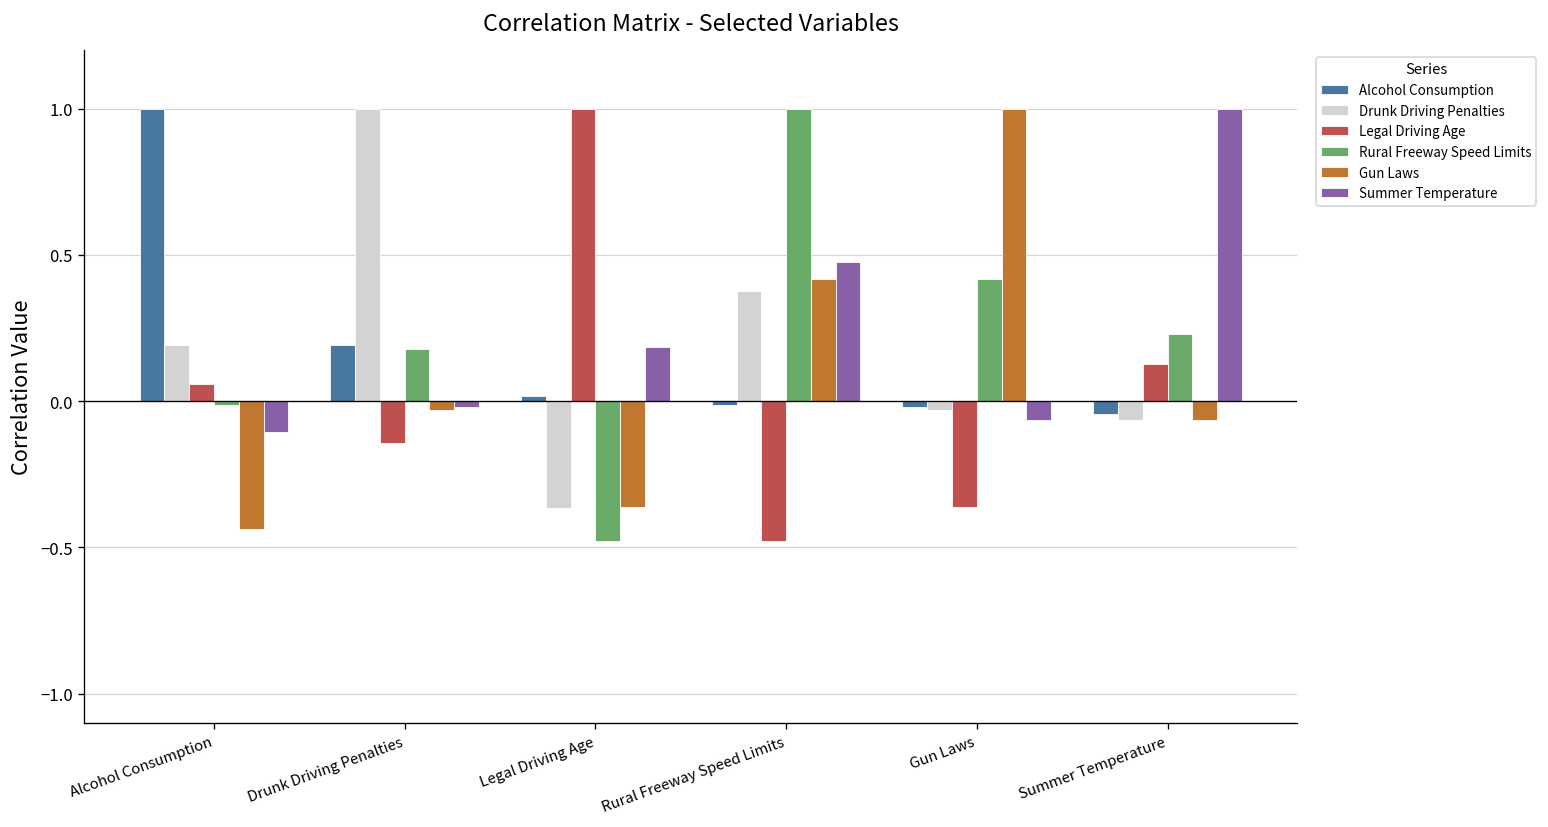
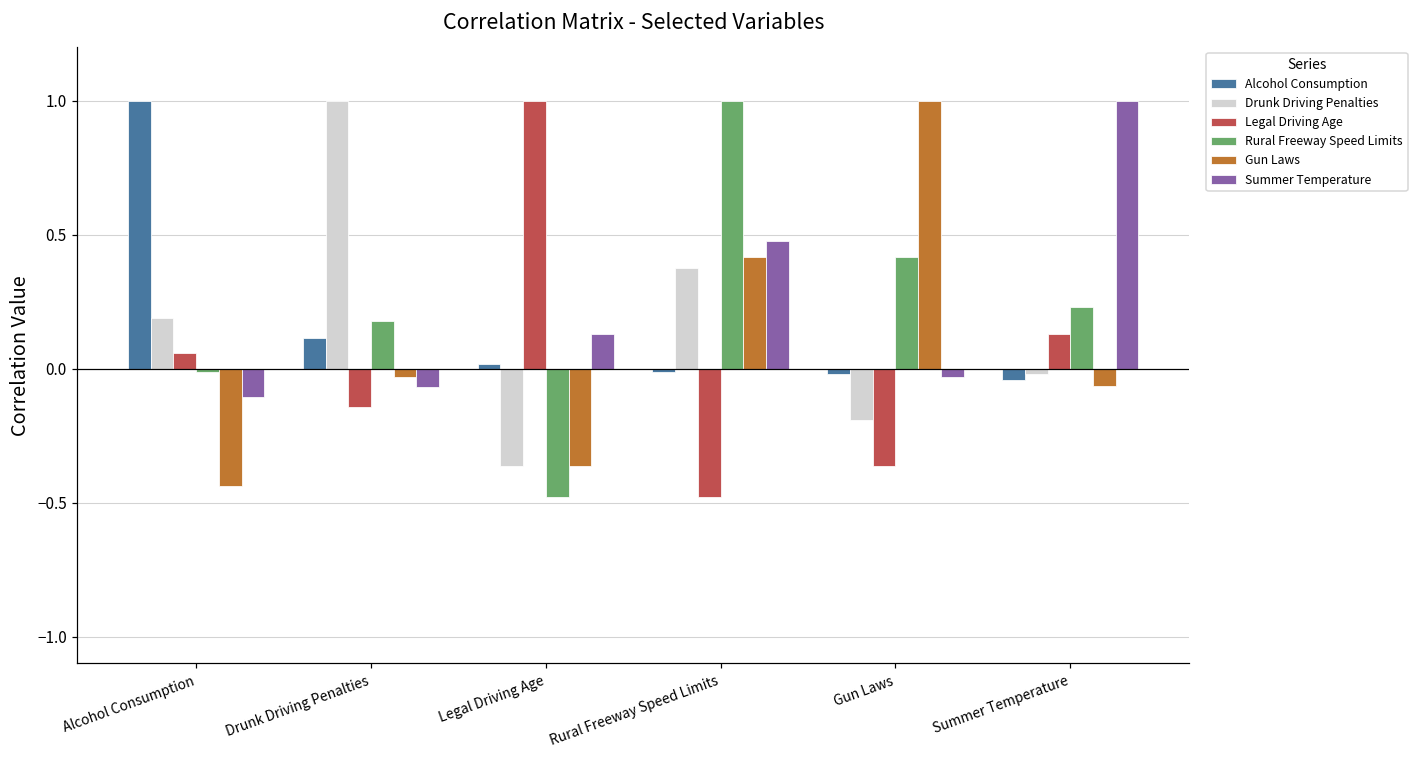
Alcohol Consumption, Drunk Driving Penalties: 0.19 -> 0.11
Summer Temperature, Drunk Driving Penalties: -0.02 -> -0.07
Summer Temperature, Legal Driving Age: 0.19 -> 0.13
Drunk Driving Penalties, Gun Laws: -0.03 -> -0.19
Summer Temperature, Gun Laws: -0.07 -> -0.03
Drunk Driving Penalties, Summer Temperature: -0.06 -> -0.02
